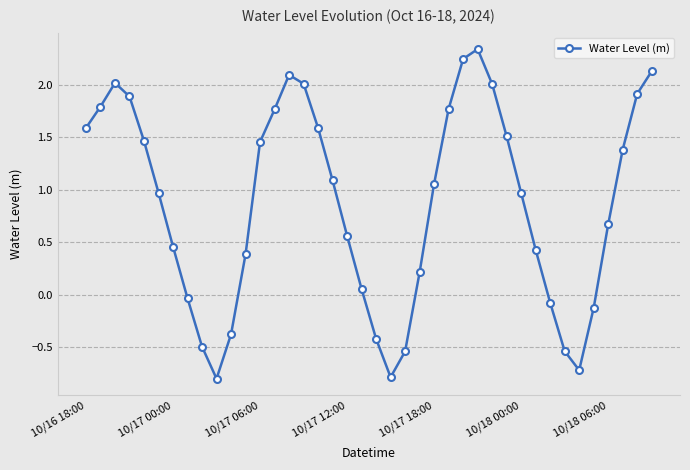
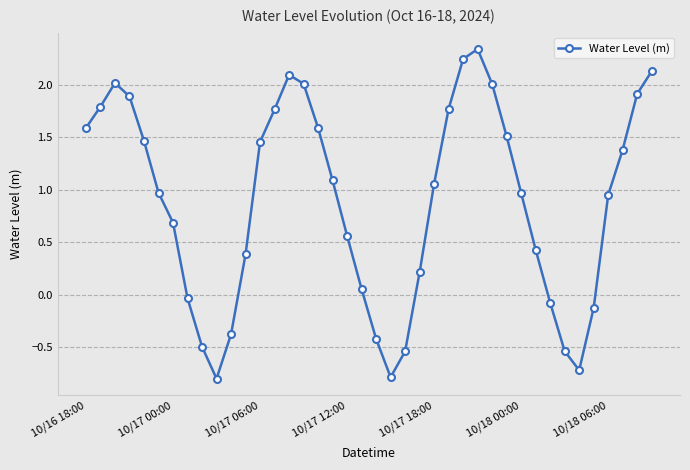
10/17 00:00: 0.46 -> 0.69
10/18 06:00: 0.67 -> 0.95
